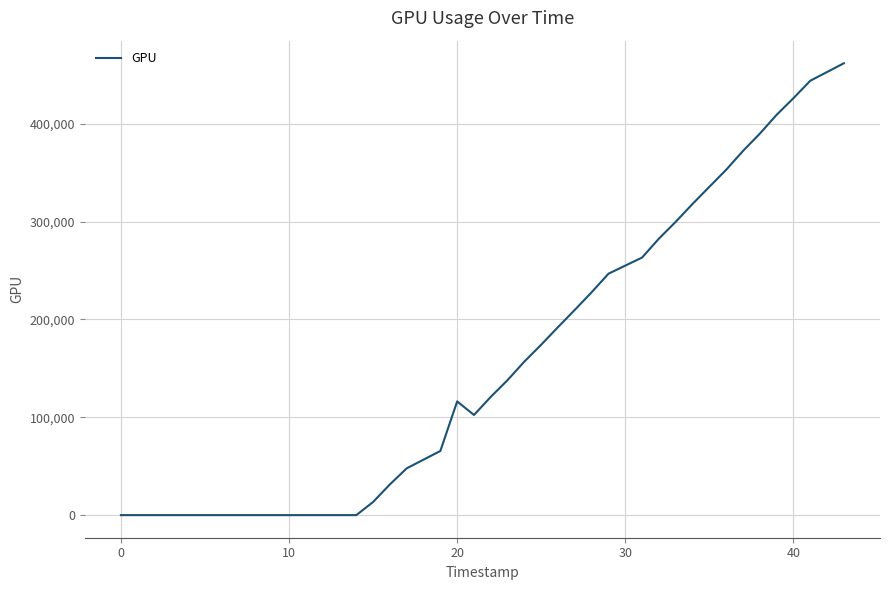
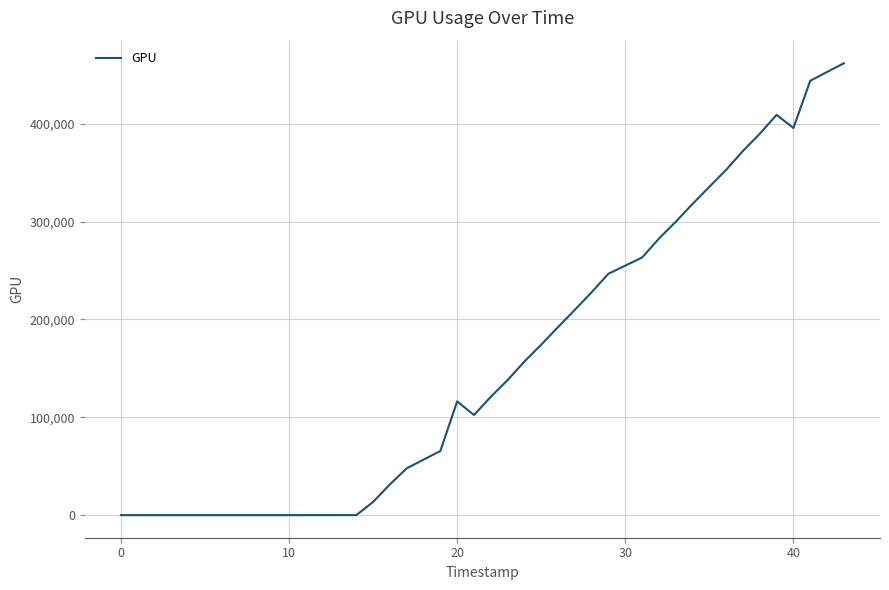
40: 430,000 -> 400,000
